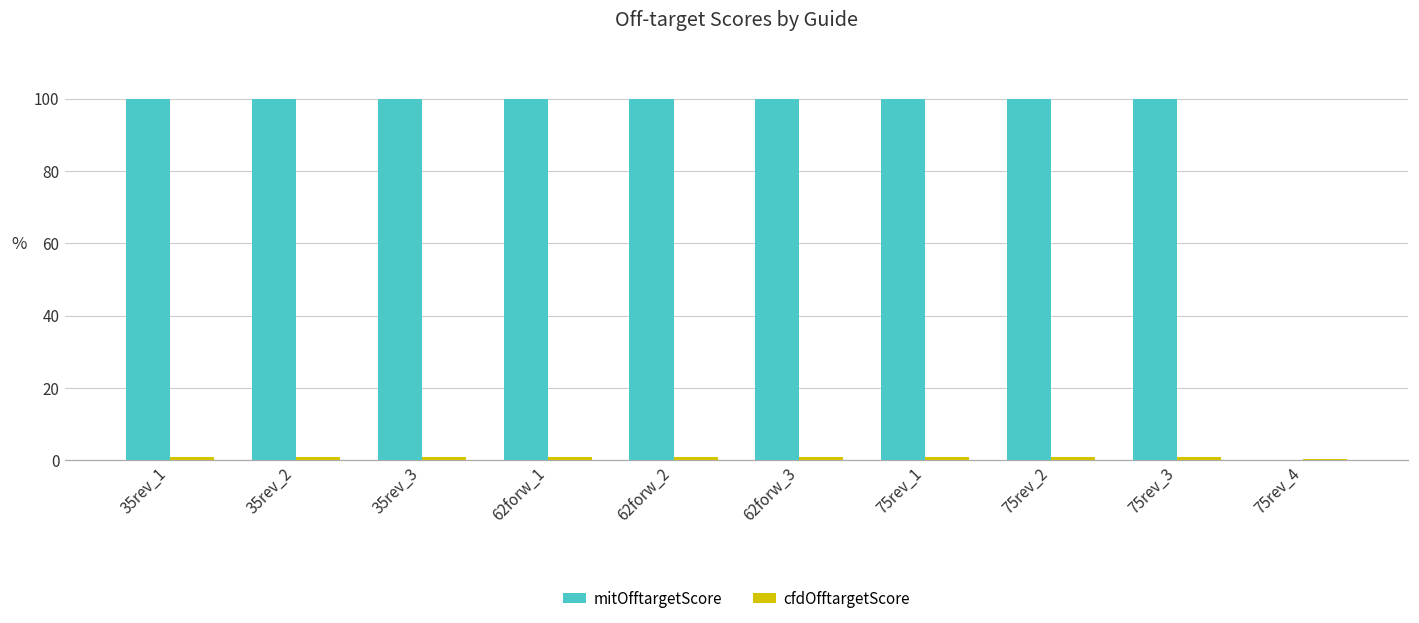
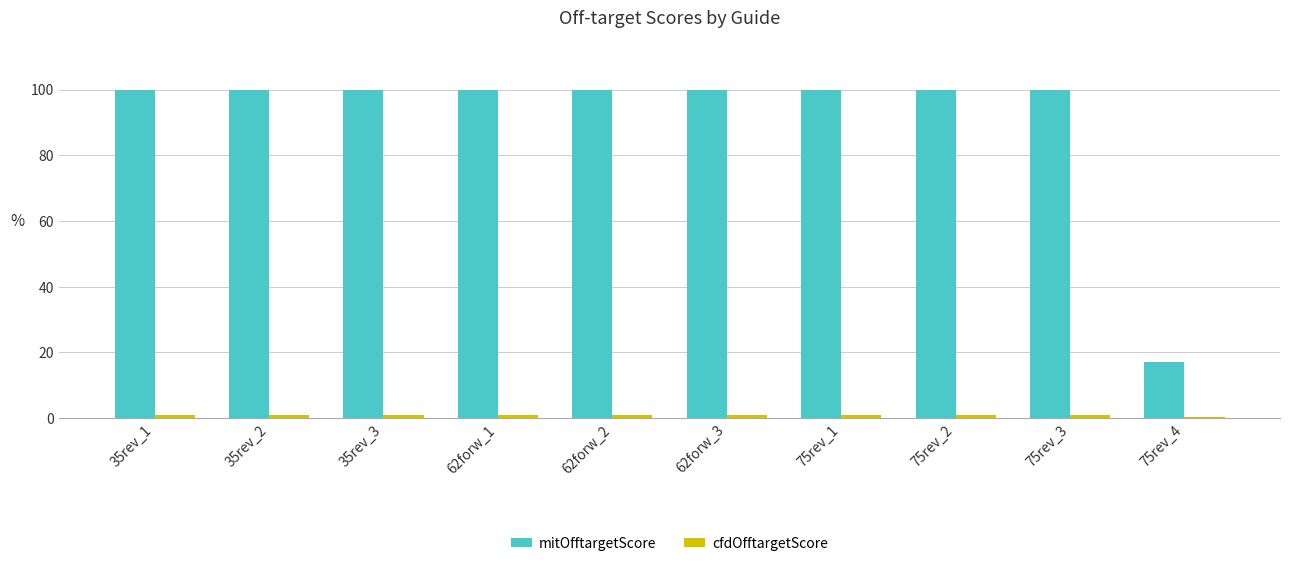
mitOfftargetScore, 75rev_4: 0 -> 17
